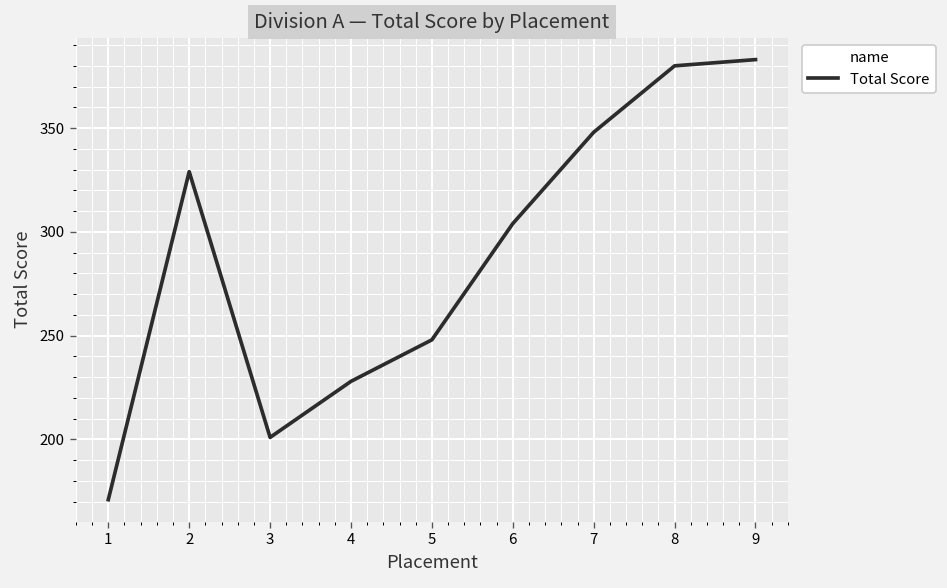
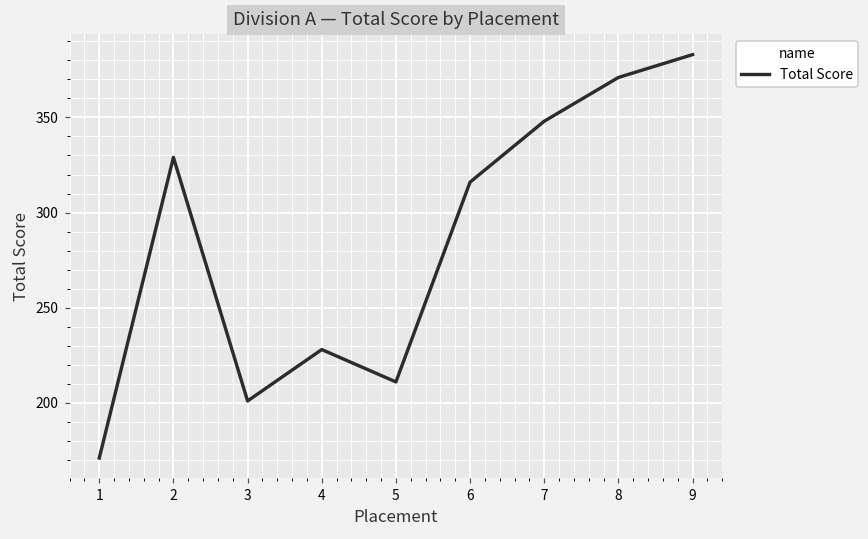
5: 248 -> 211
6: 304 -> 316
8: 380 -> 371
